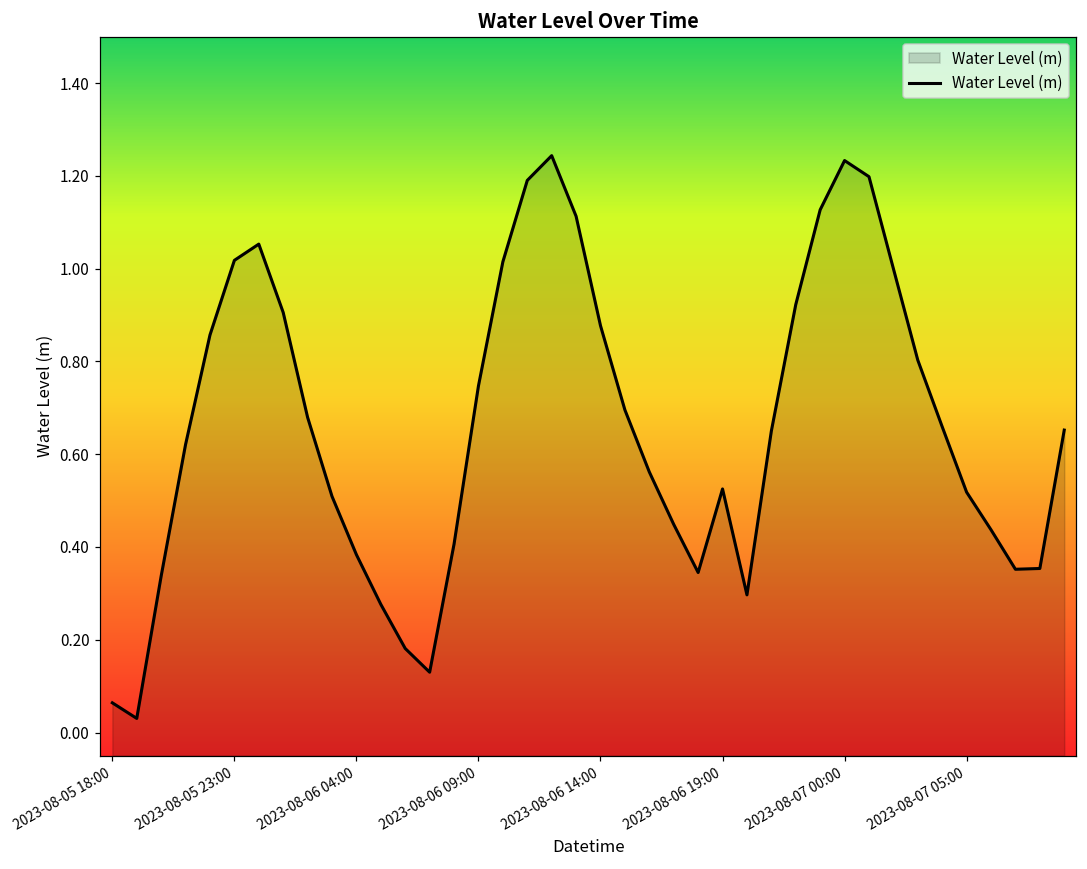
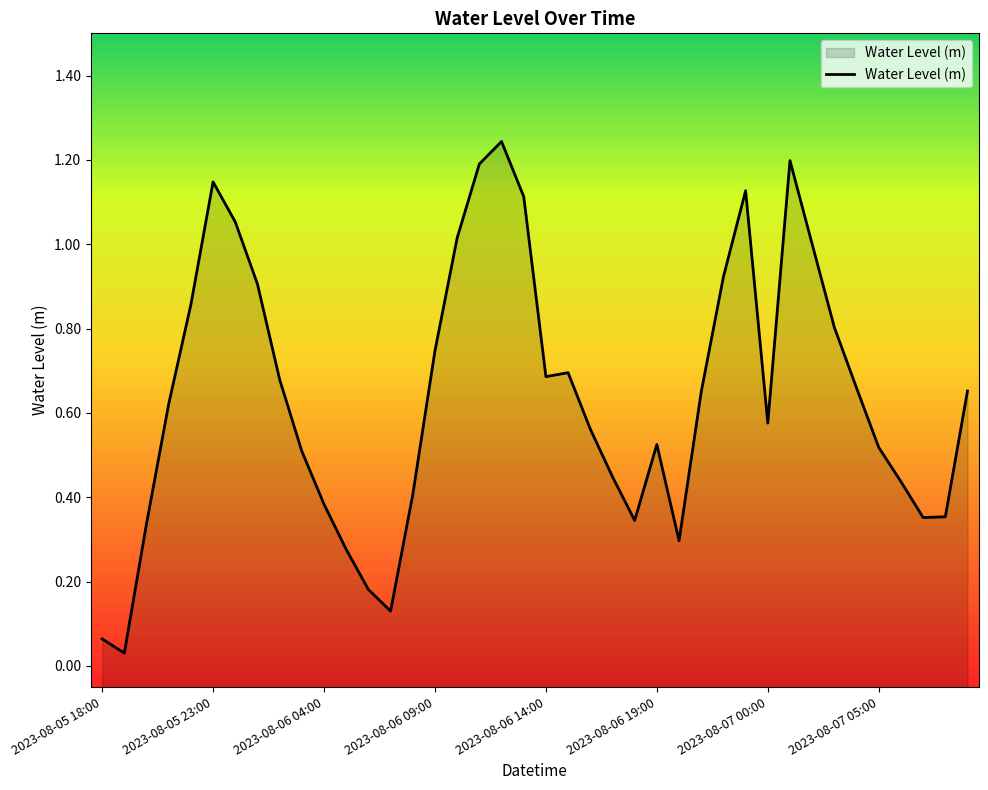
2023-08-05 23:00: 1.02 -> 1.15
2023-08-06 14:00: 0.88 -> 0.69
2023-08-07 00:00: 1.23 -> 0.58
